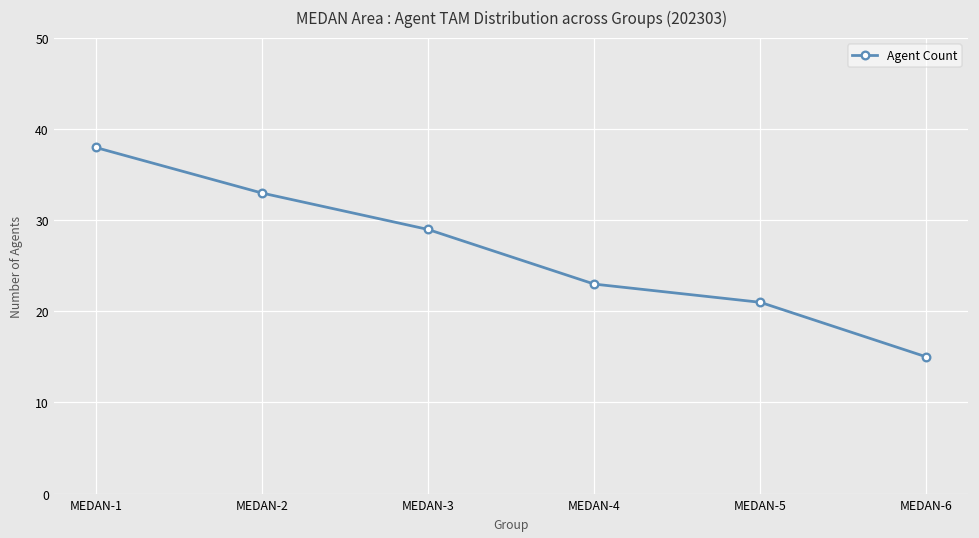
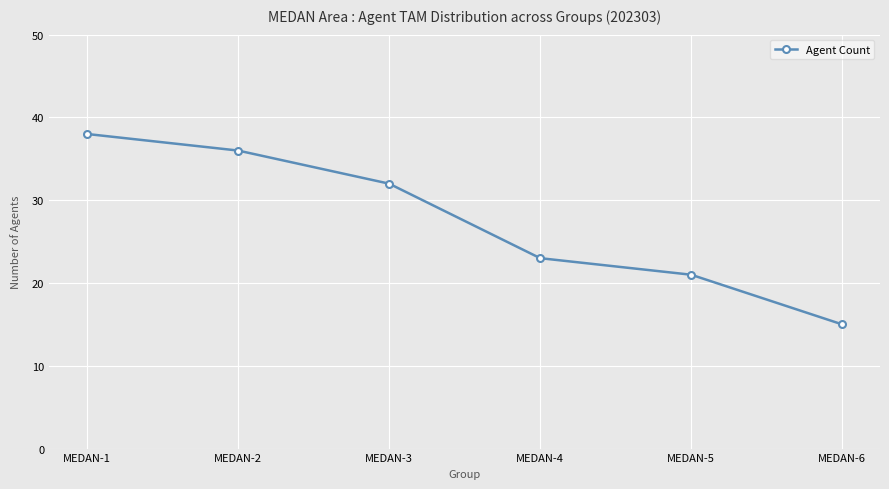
MEDAN-2: 33 -> 36
MEDAN-3: 29 -> 32
